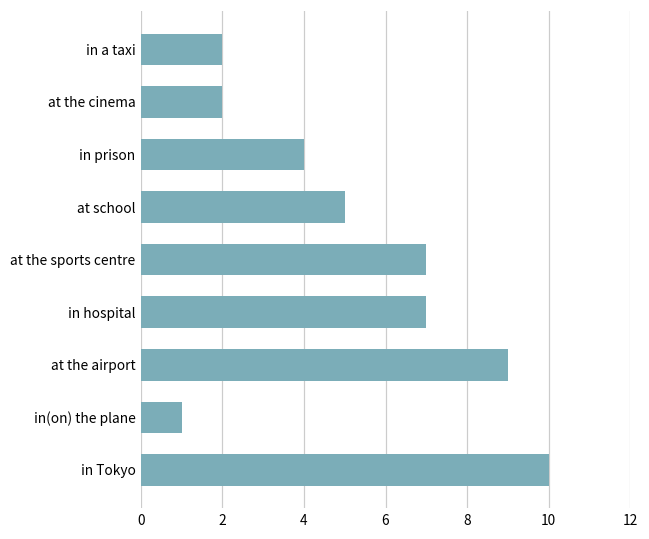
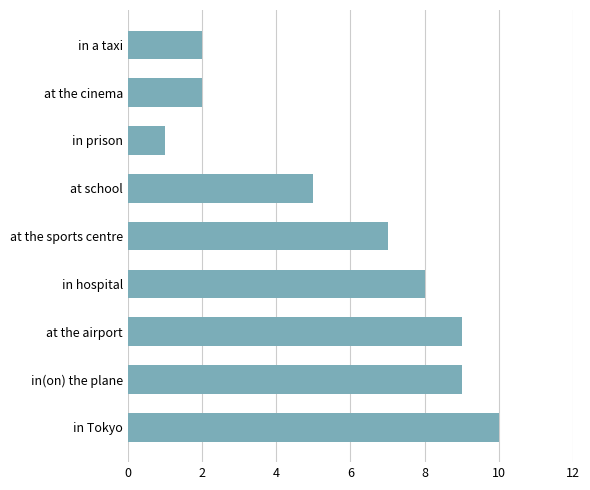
in prison: 4 -> 1
in hospital: 7 -> 8
in(on) the plane: 1 -> 9
